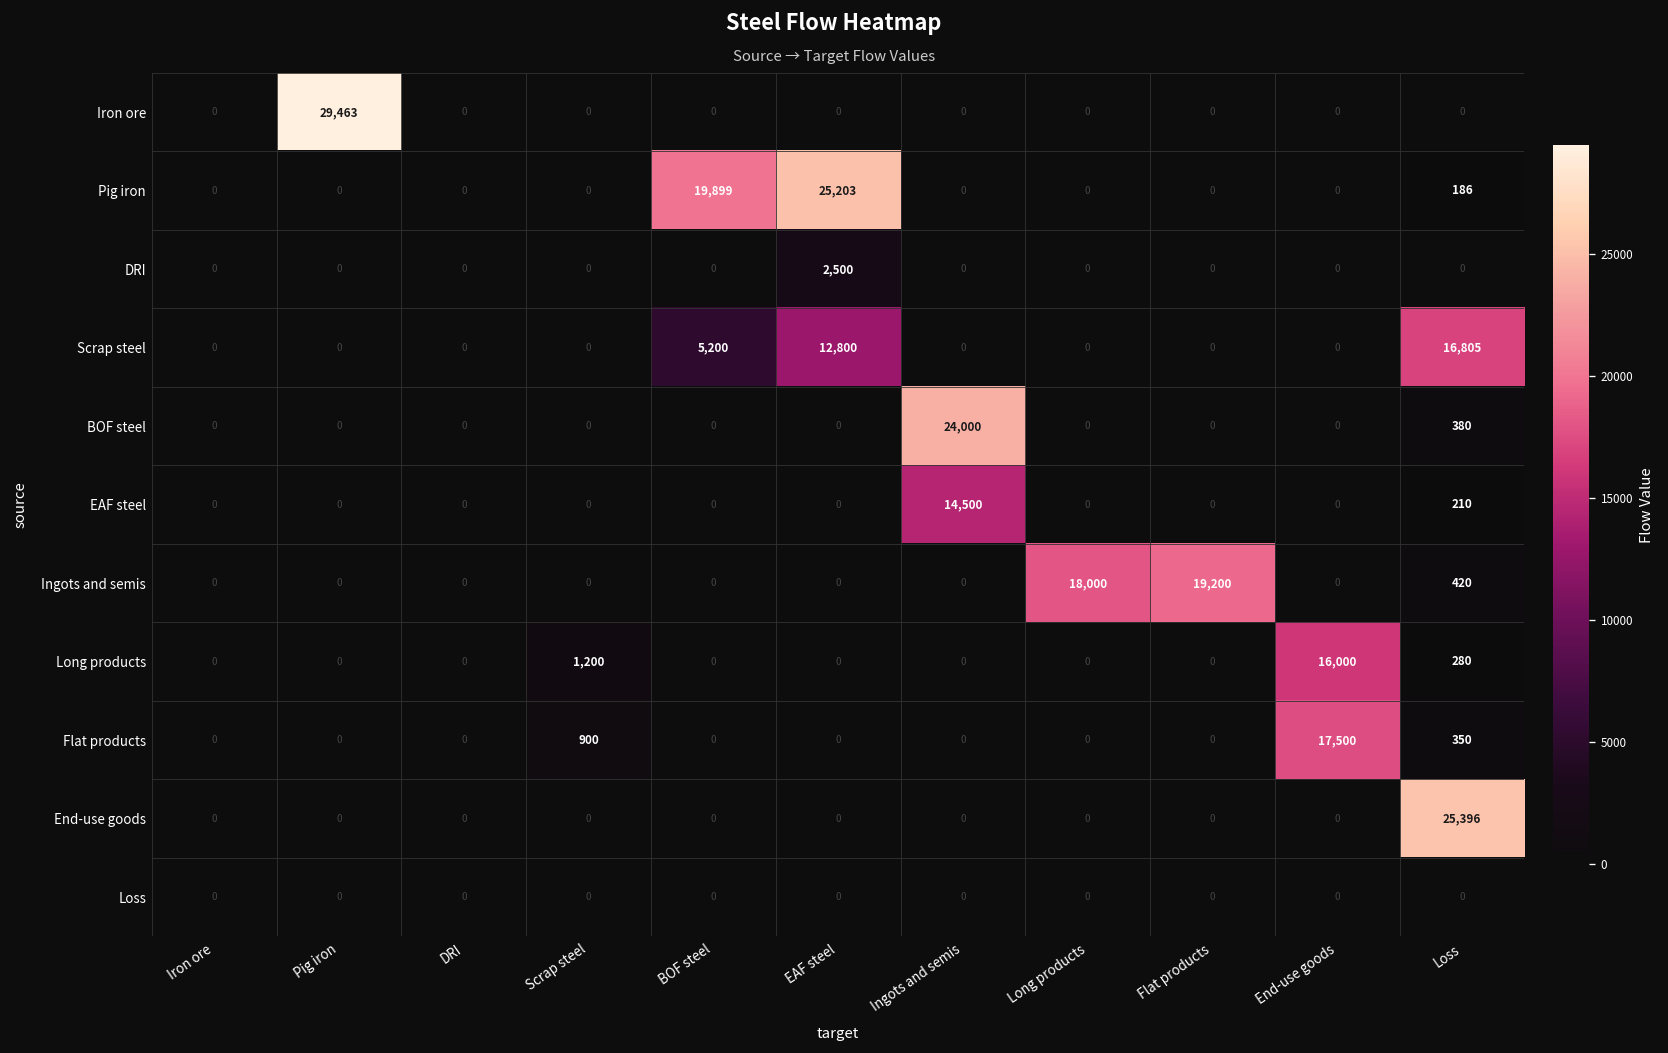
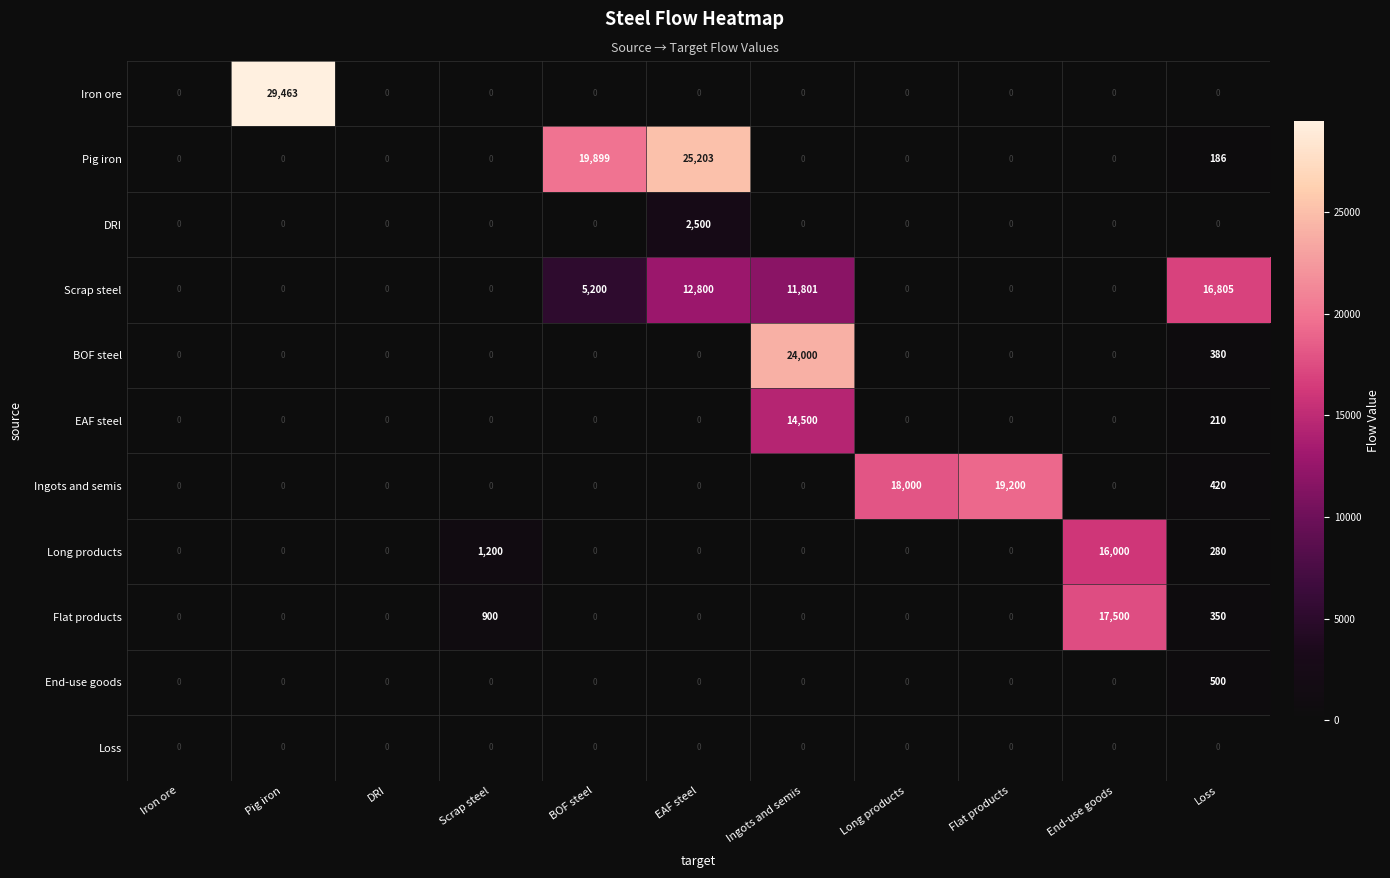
Scrap steel, Ingots and semis: 0 -> 11,801
End-use goods, Loss: 25,396 -> 500
